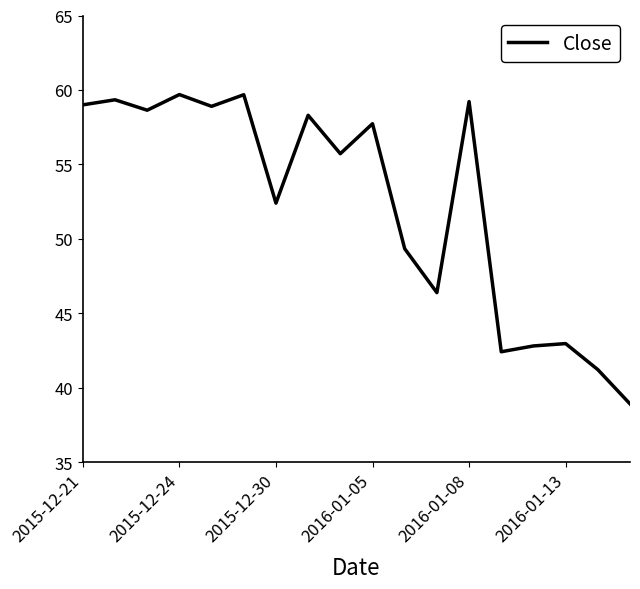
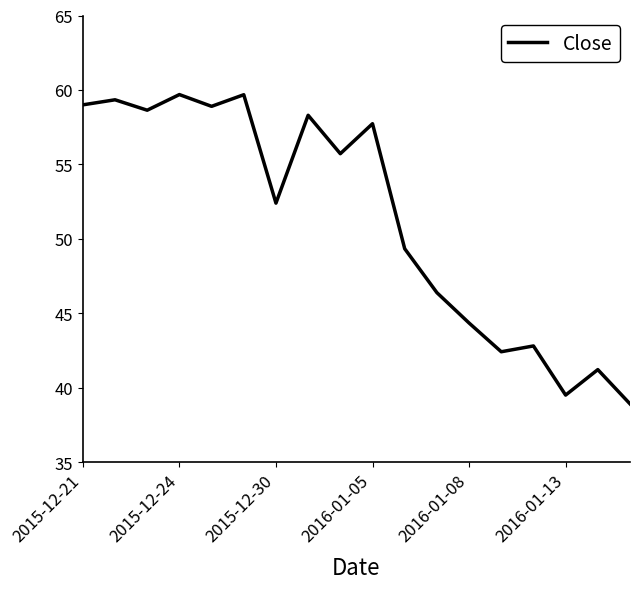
2016-01-08: 59.2 -> 44.3
2016-01-13: 43.0 -> 39.5
